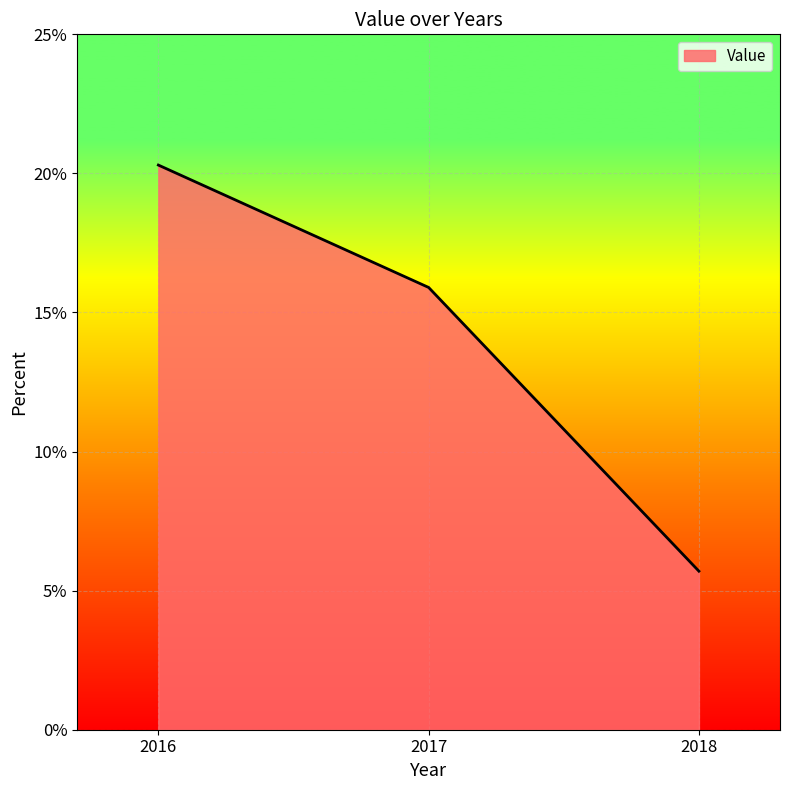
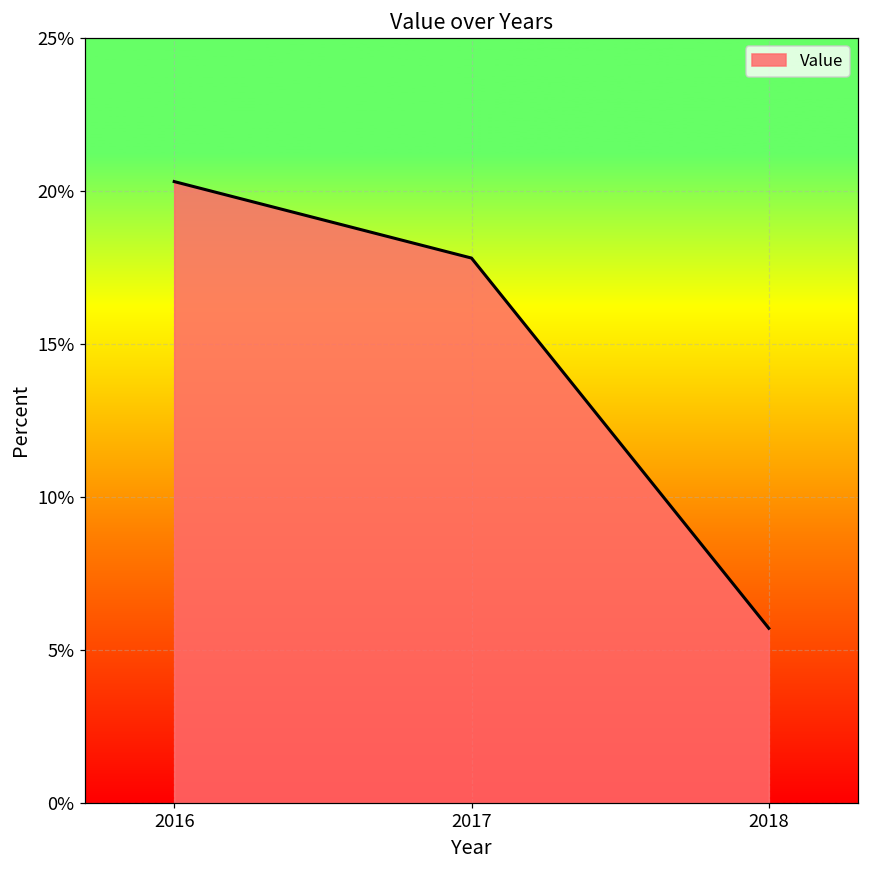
2017: 15.9% -> 17.8%
